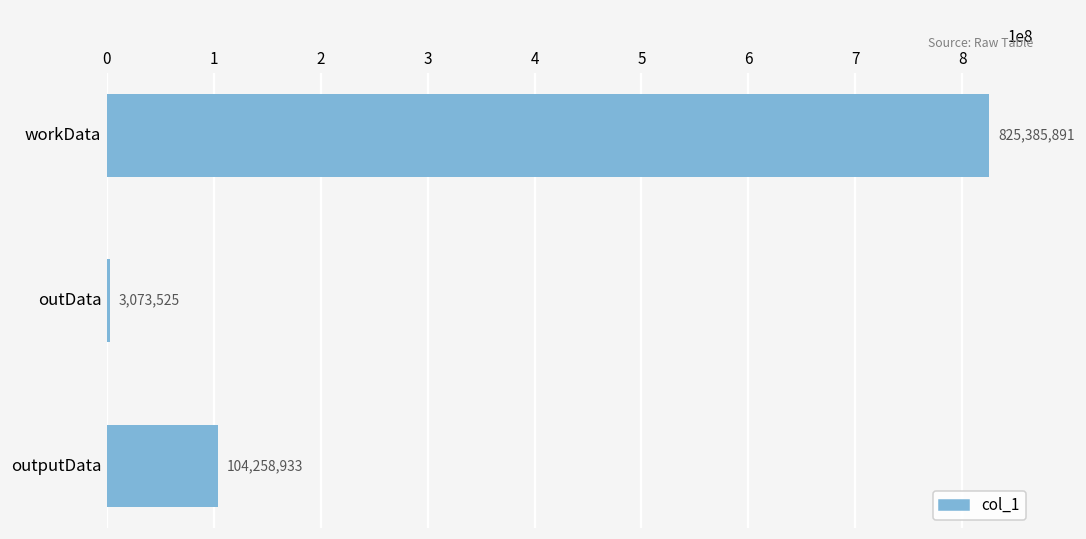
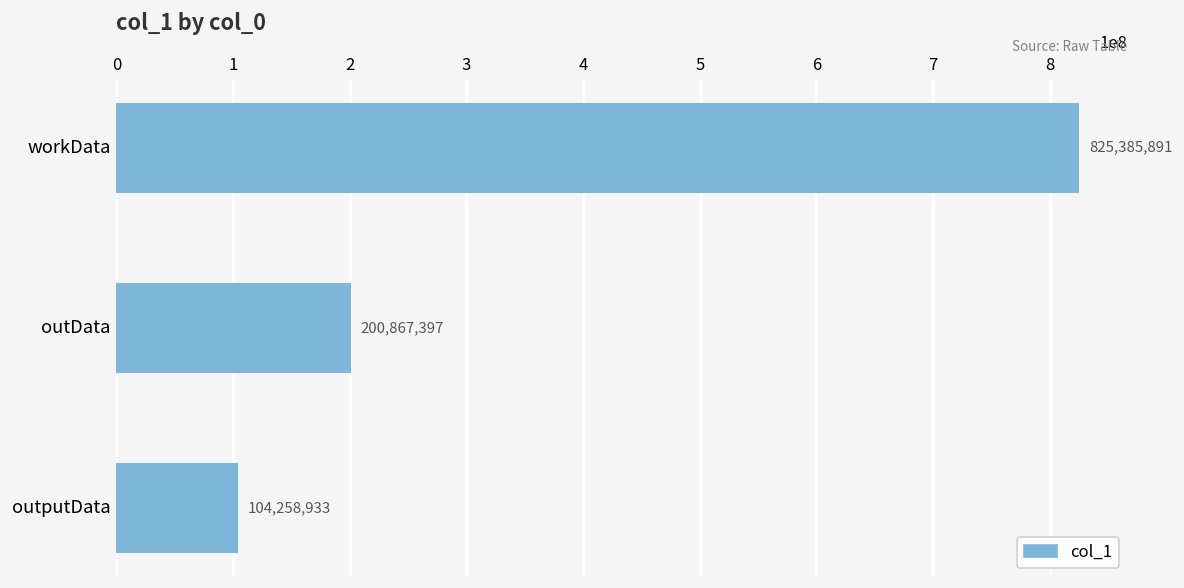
outData: 3,073,525 -> 200,867,397
